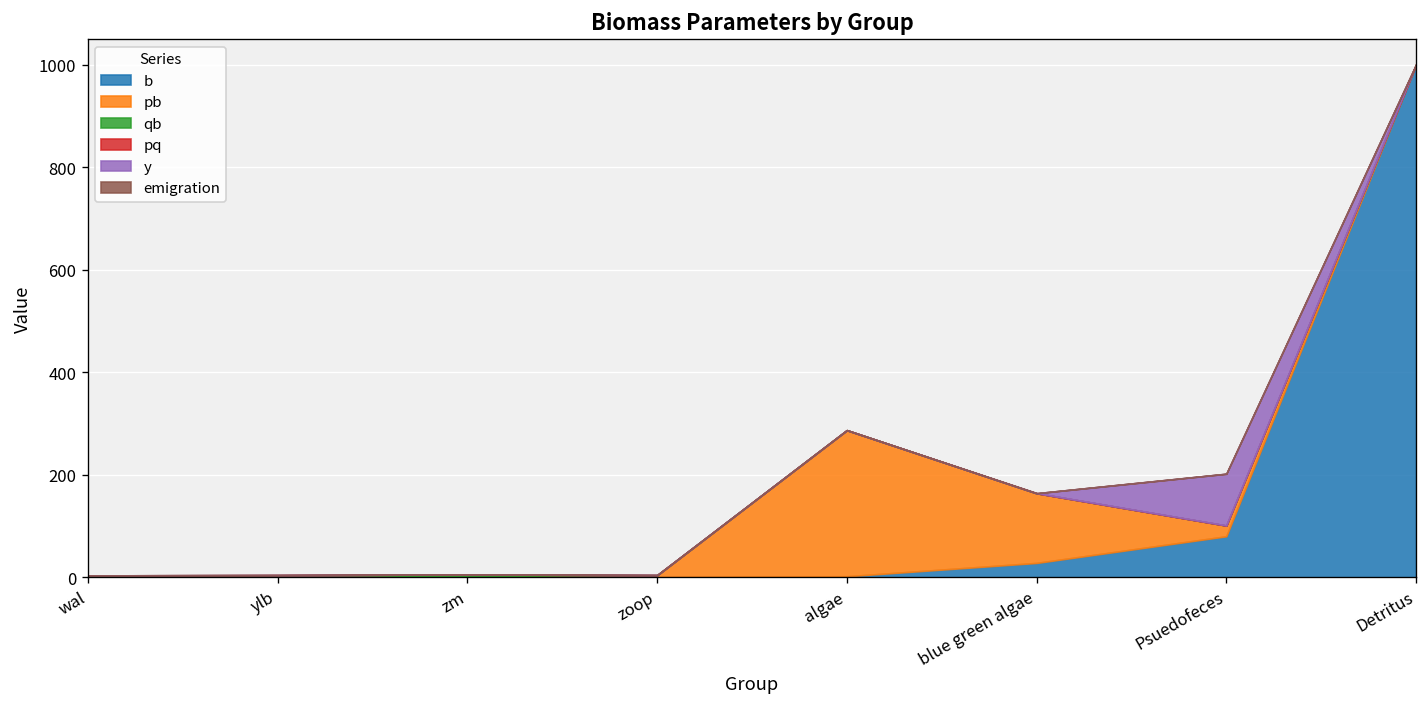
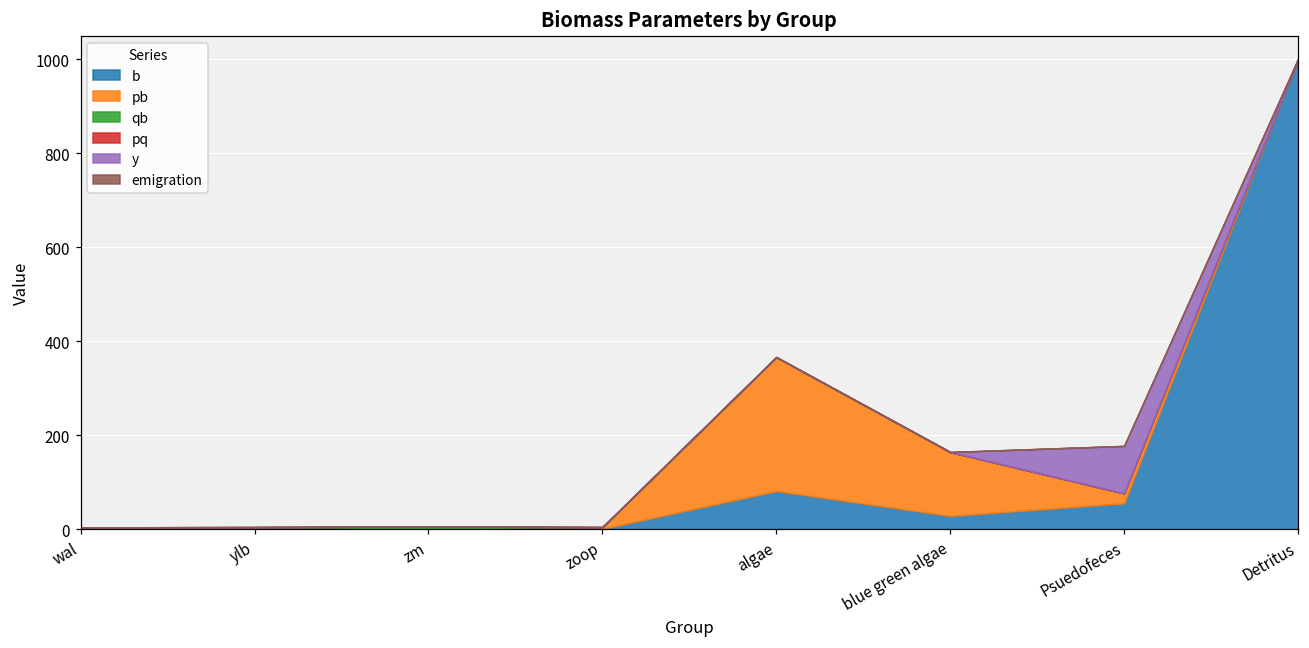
b, algae: 0 -> 80
b, Psuedofeces: 80 -> 60
